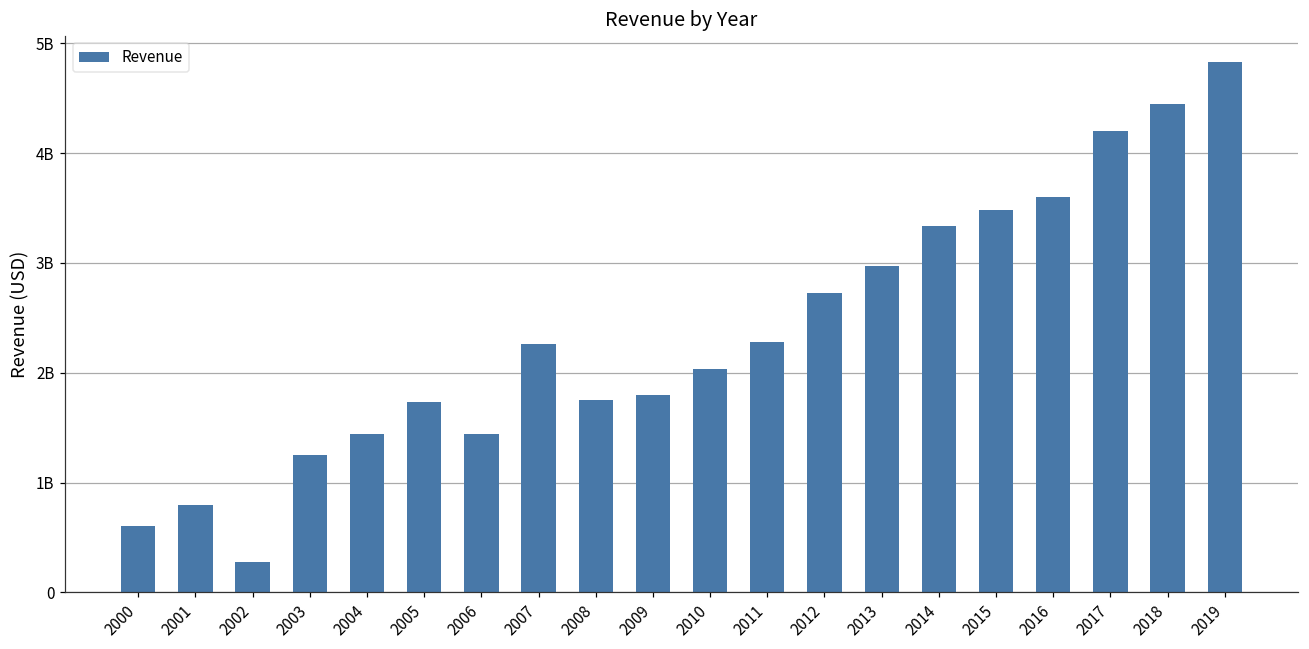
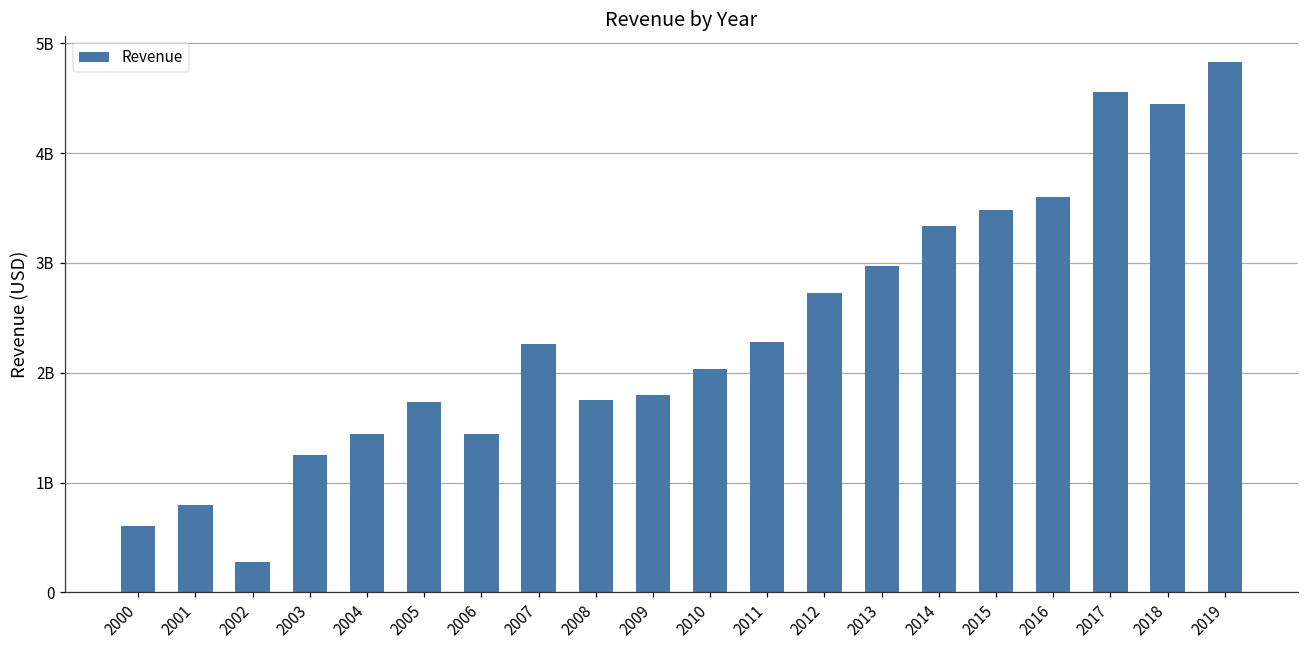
2017: 4200000000 -> 4600000000
